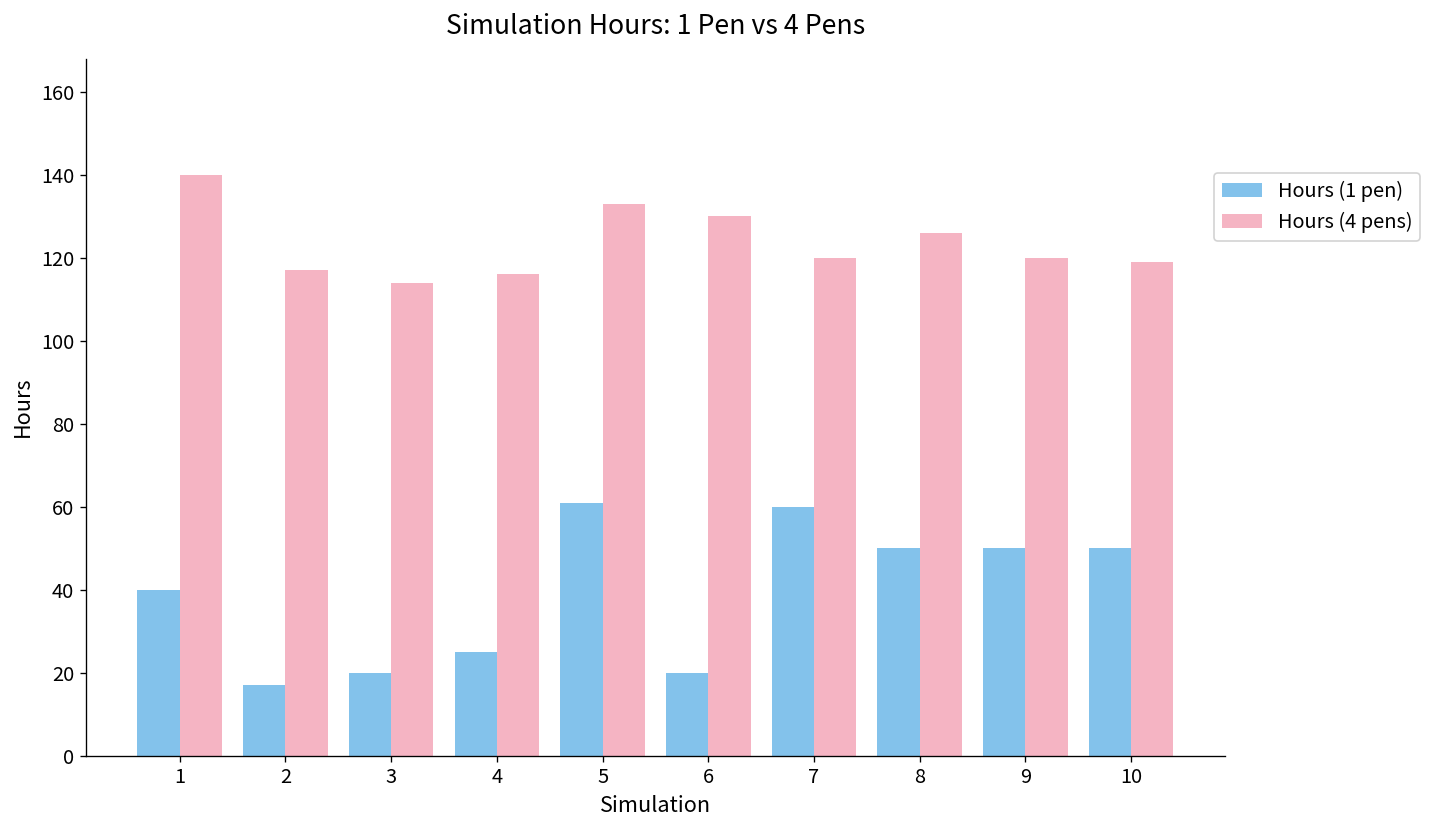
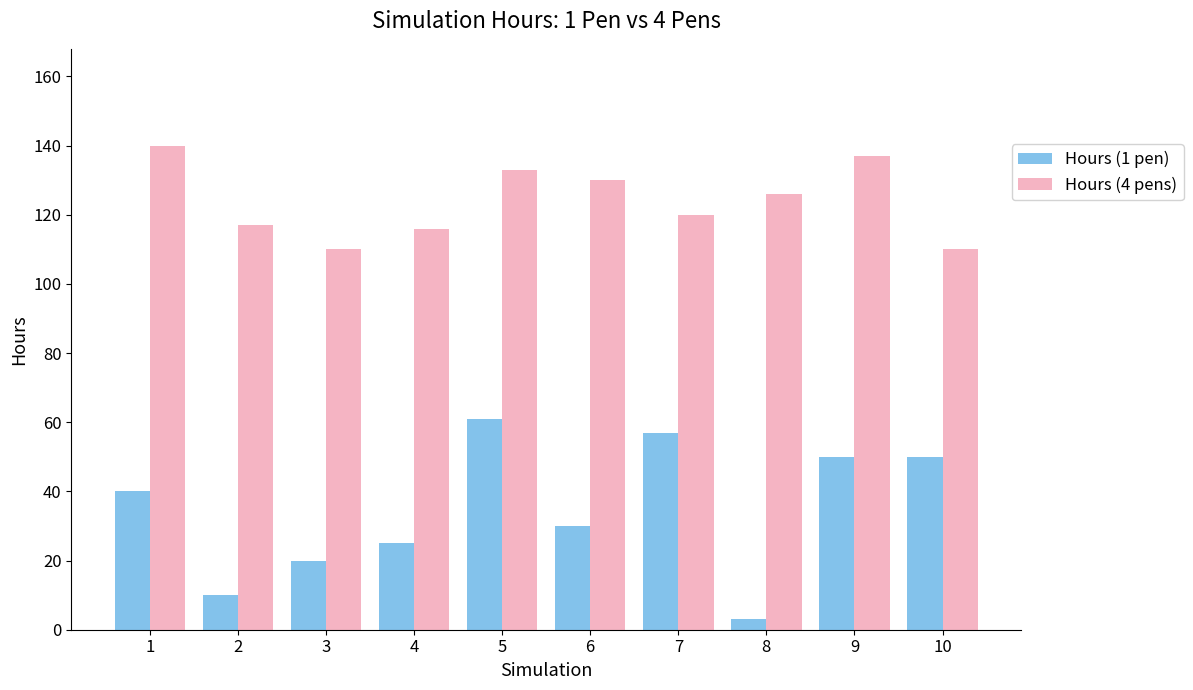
Hours (1 pen), 2: 17 -> 10
Hours (4 pens), 3: 114 -> 110
Hours (1 pen), 6: 20 -> 30
Hours (1 pen), 7: 60 -> 57
Hours (1 pen), 8: 50 -> 3
Hours (4 pens), 9: 120 -> 137
Hours (4 pens), 10: 119 -> 110
